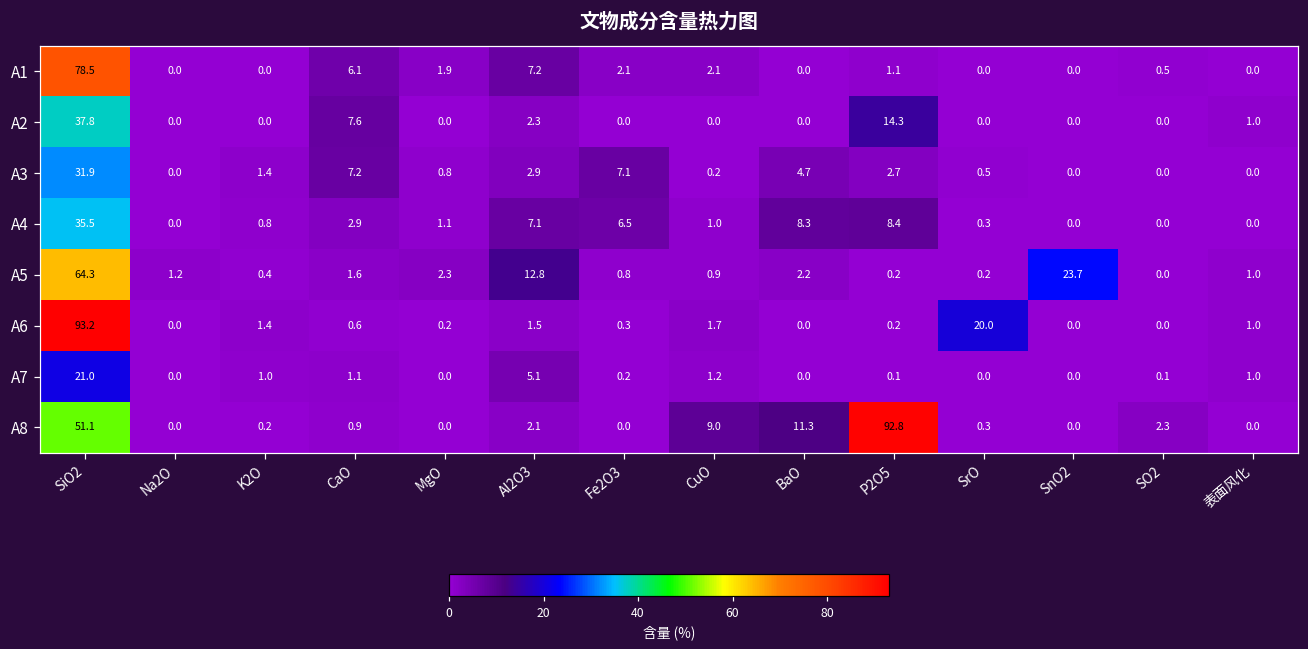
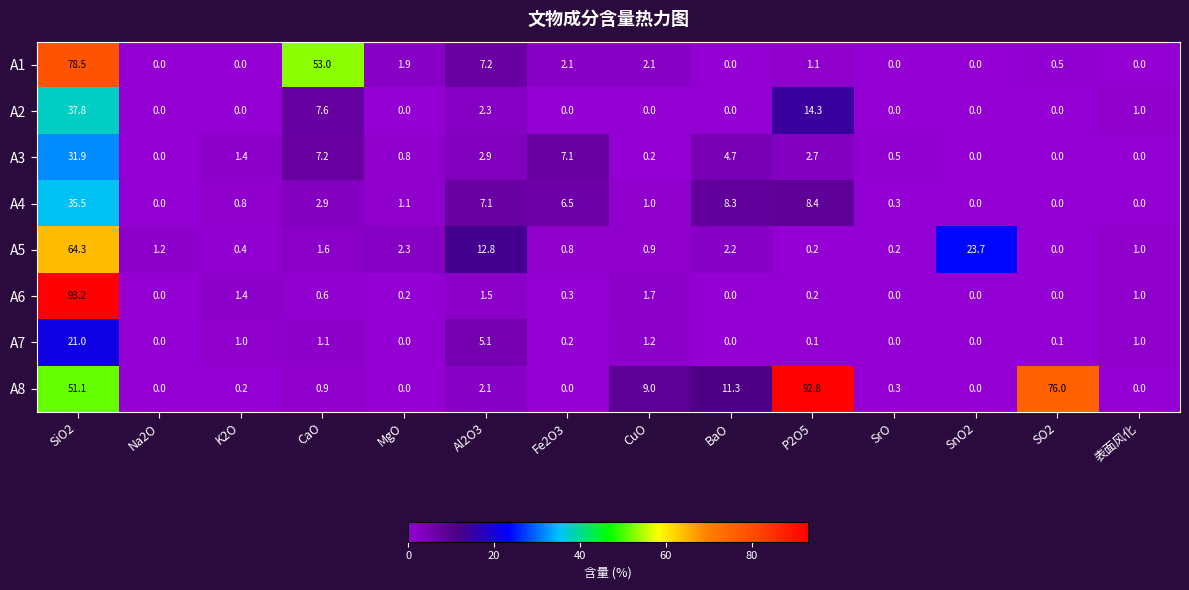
A1, CaO: 6.1 -> 53.0
A6, SrO: 20.0 -> 0.0
A8, SO2: 2.3 -> 76.0
